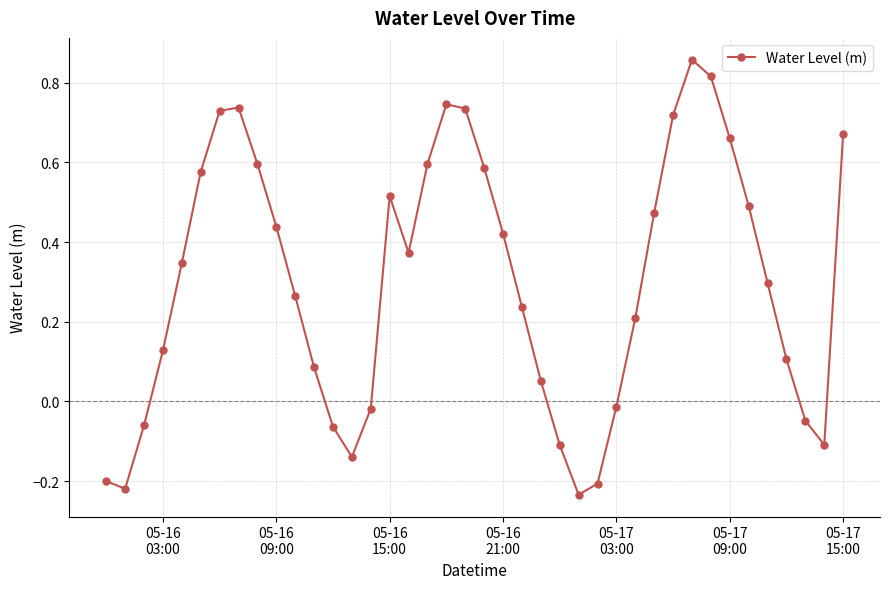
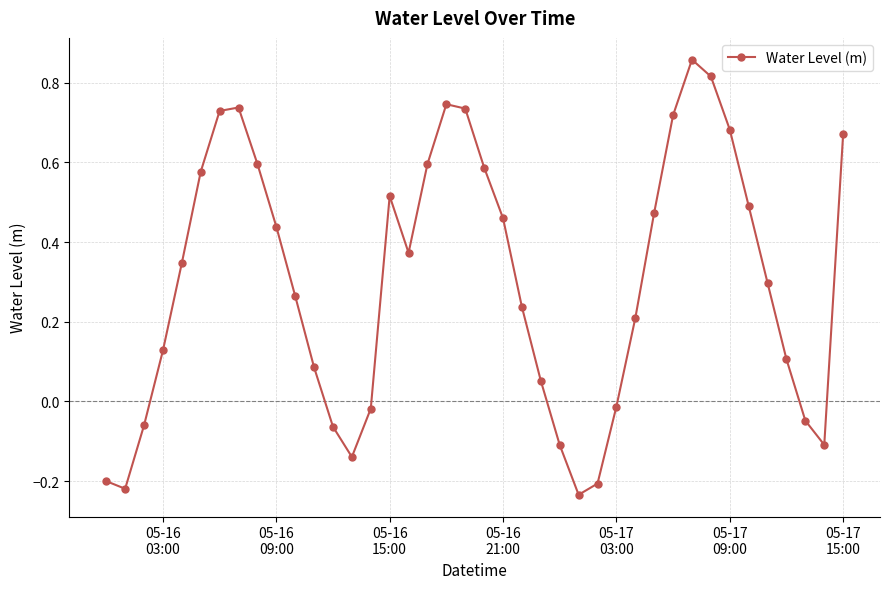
05-16 21:00: 0.42 -> 0.46
05-17 09:00: 0.66 -> 0.68
